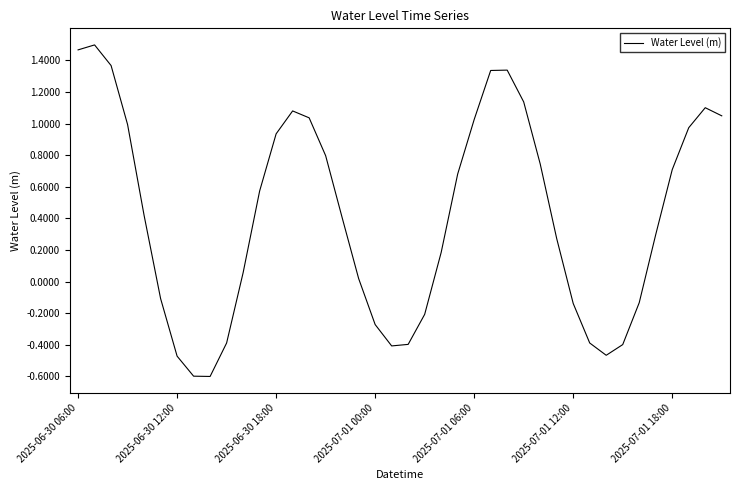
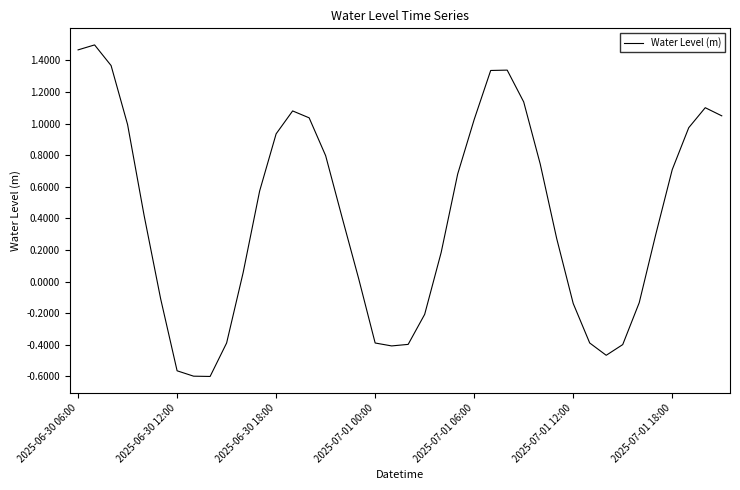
2025-06-30 12:00: -0.47 -> -0.56
2025-07-01 00:00: -0.27 -> -0.39
